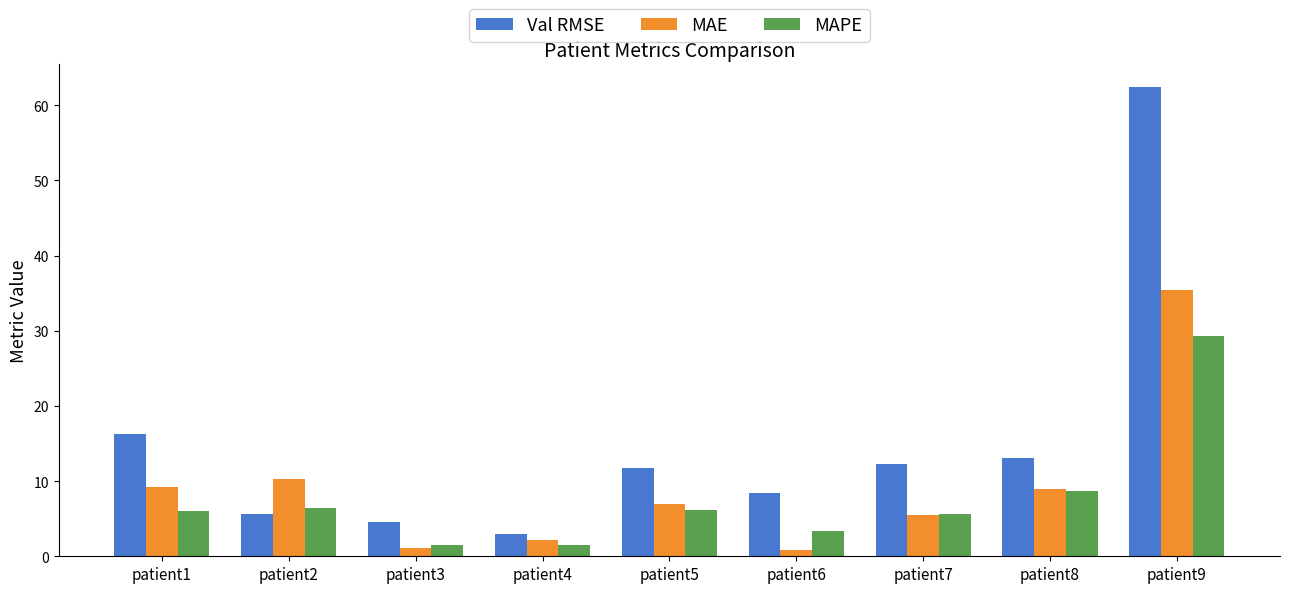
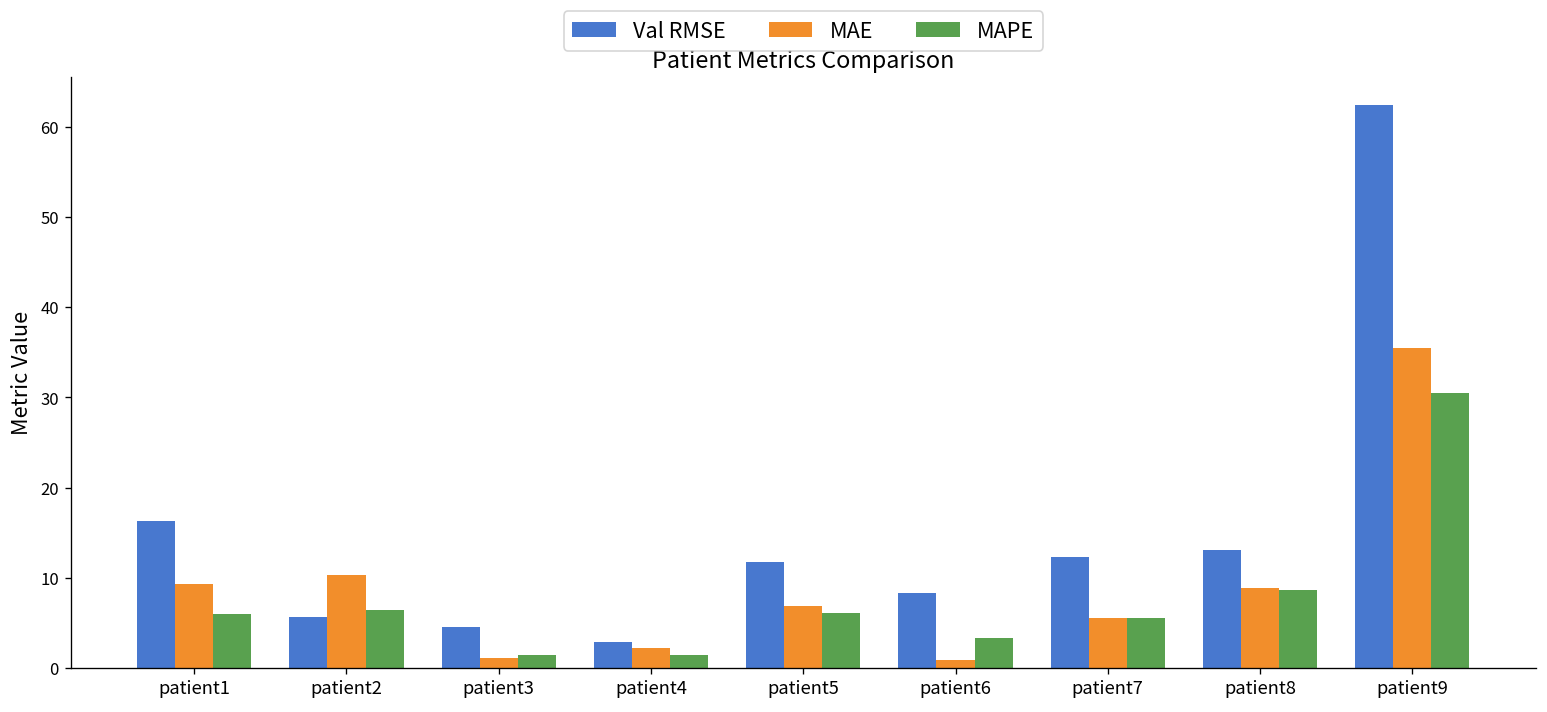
MAPE, patient9: 29 -> 30
